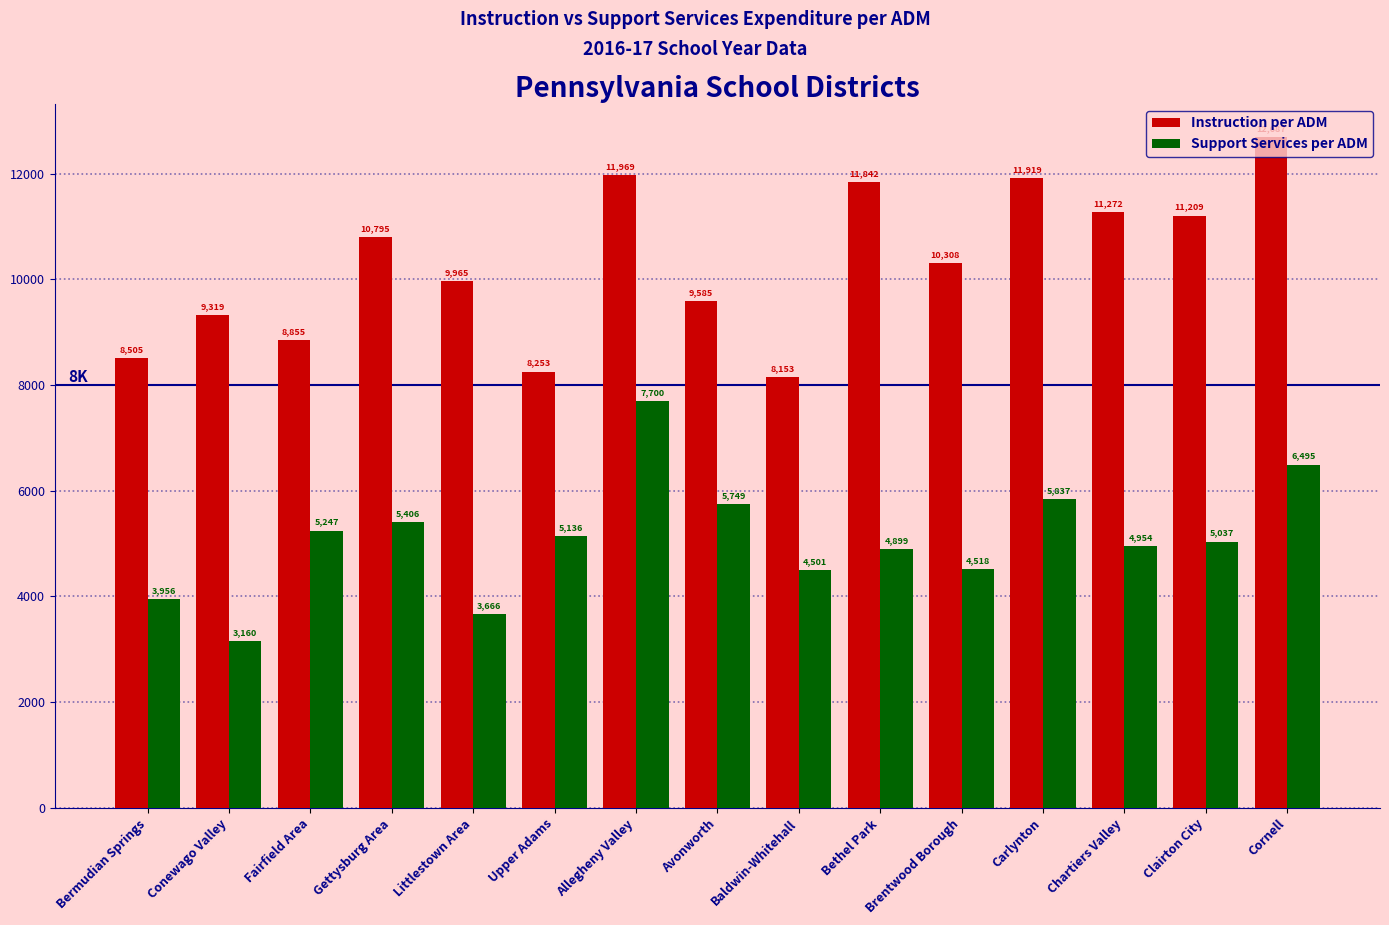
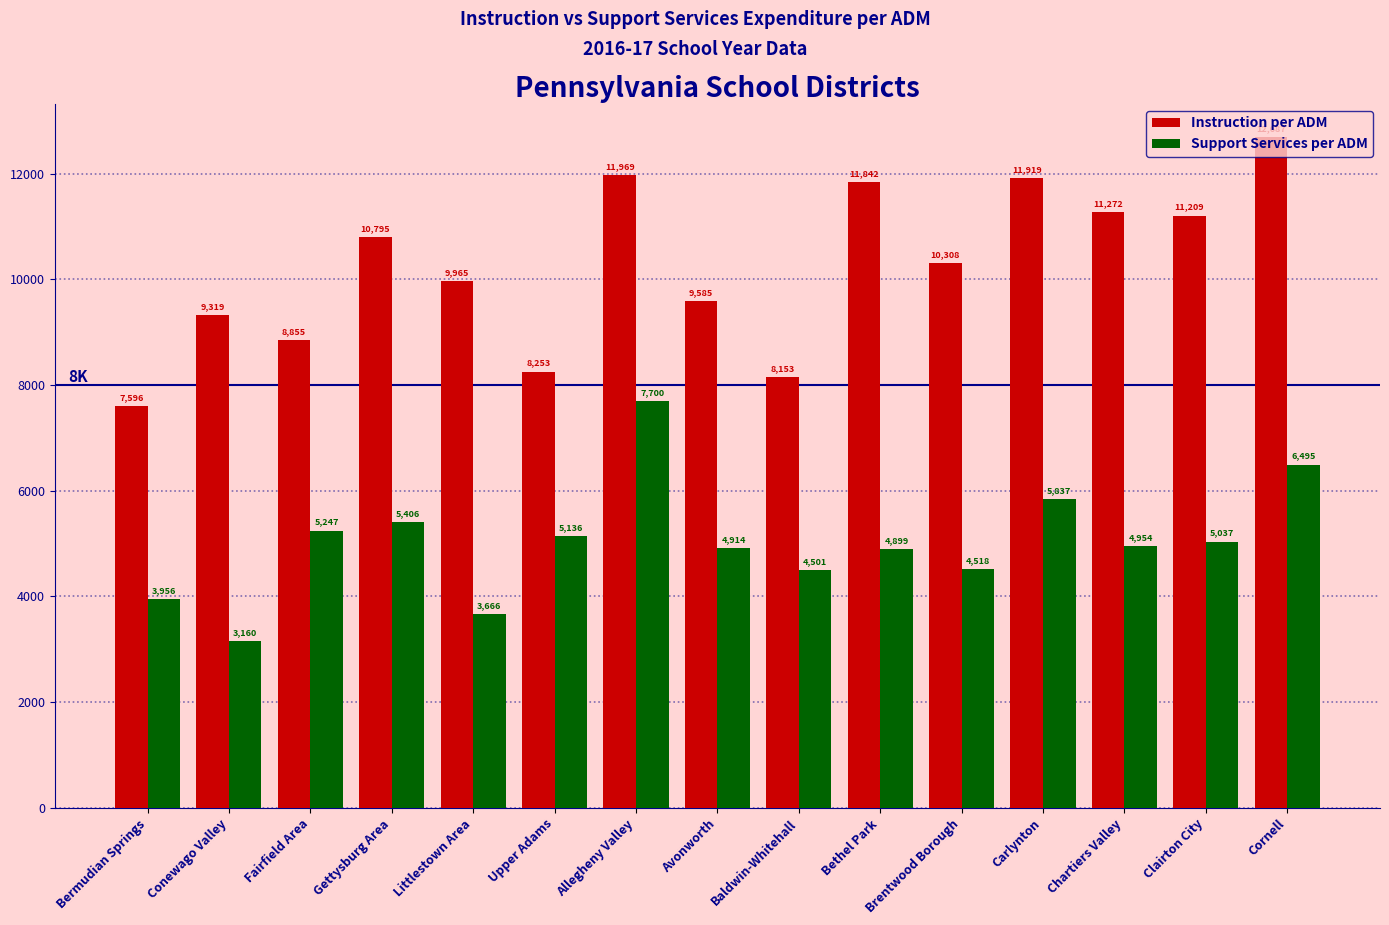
Instruction per ADM, Bermudian Springs: 8,505 -> 7,596
Support Services per ADM, Avonworth: 5,749 -> 4,914
